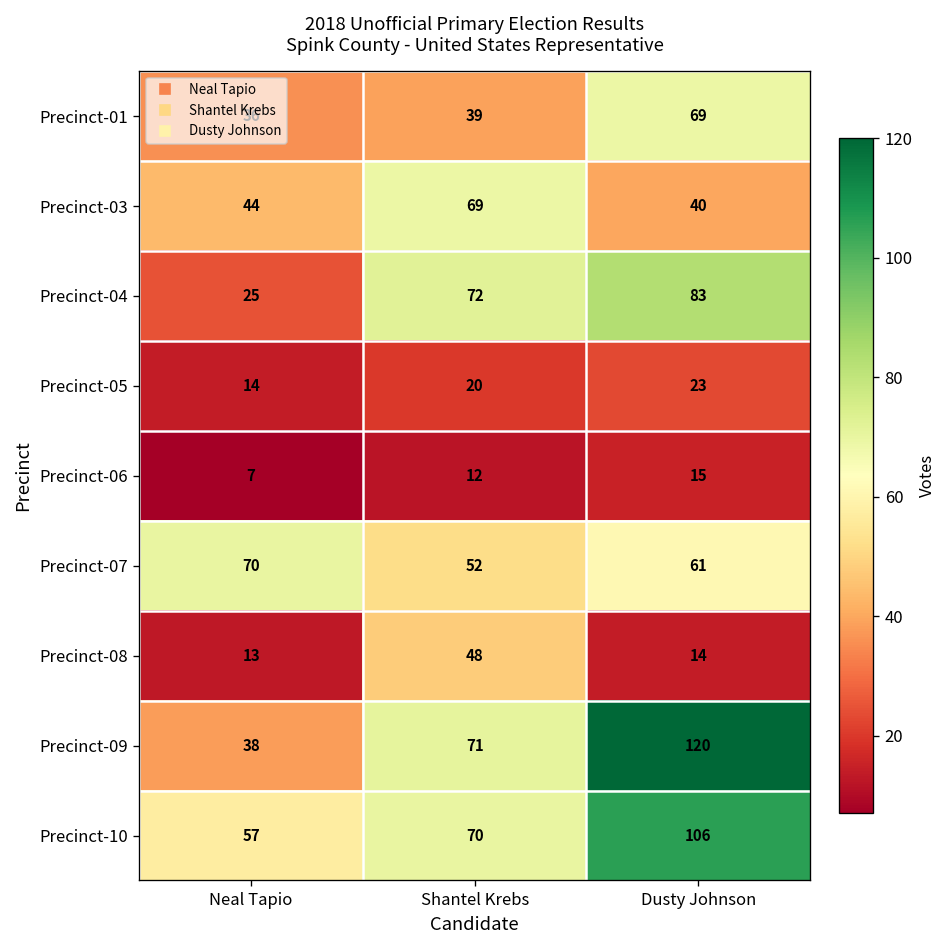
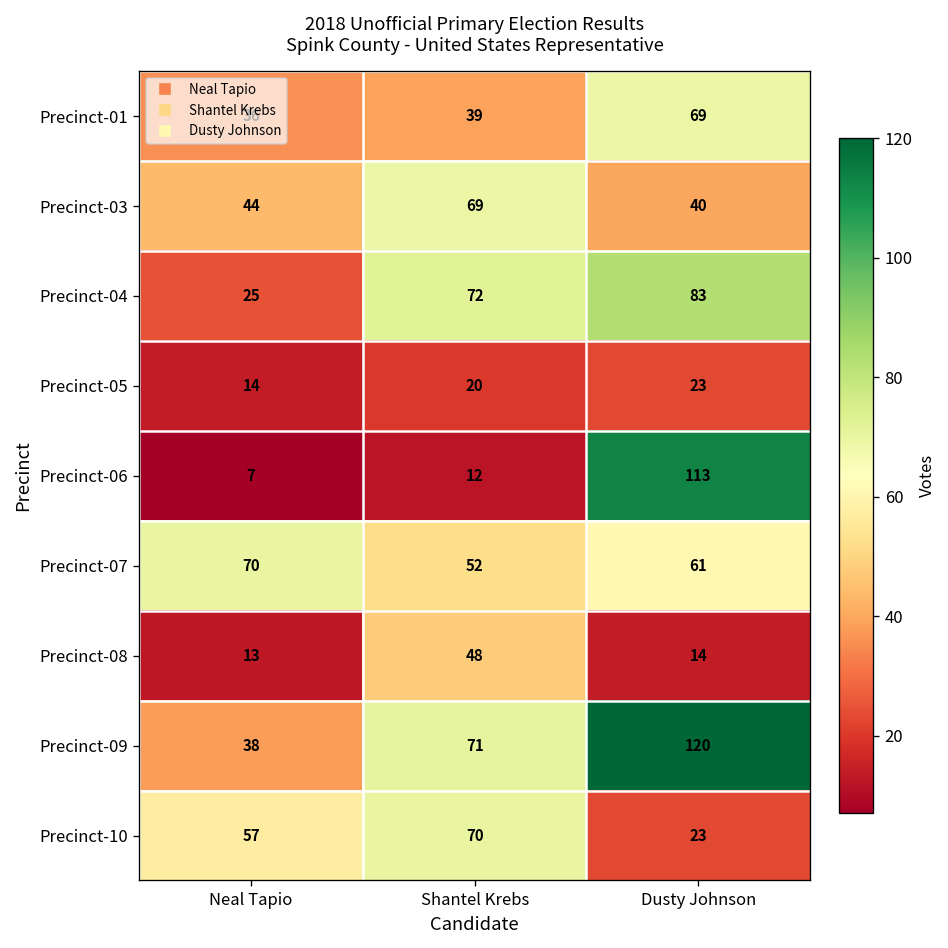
Precinct-06, Dusty Johnson: 15 -> 113
Precinct-10, Dusty Johnson: 106 -> 23
